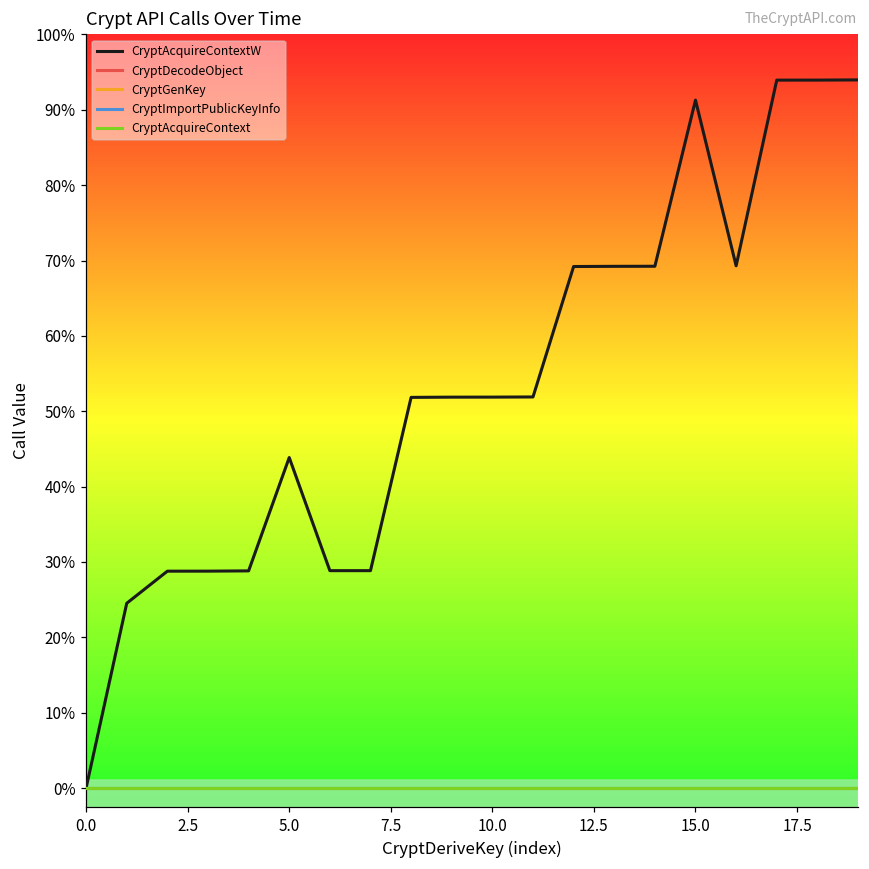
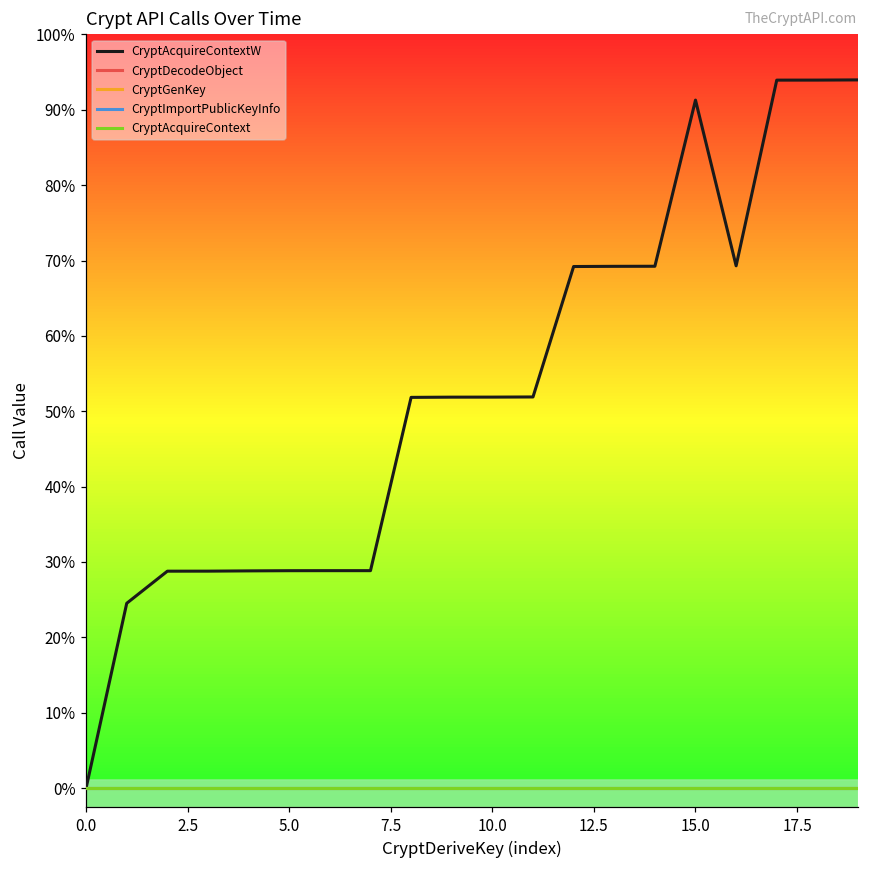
CryptAcquireContextW, 5.0: 44% -> 29%
